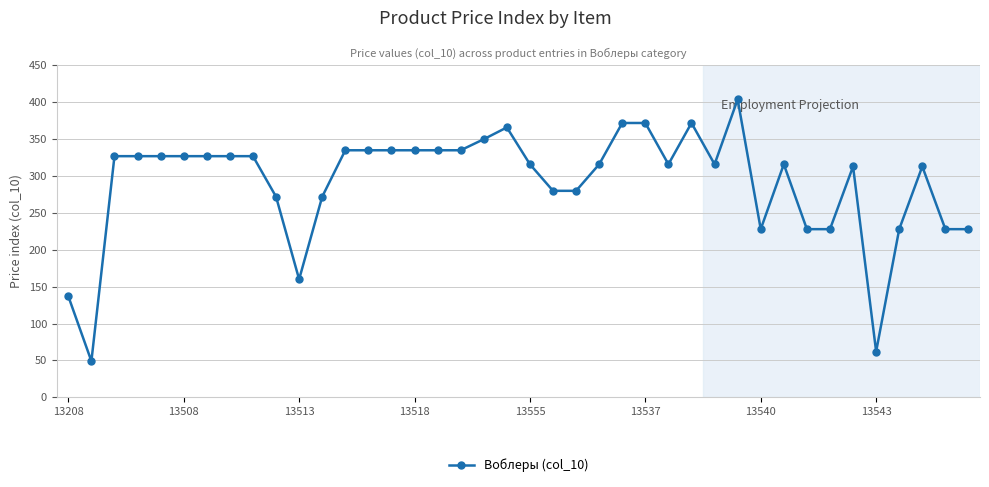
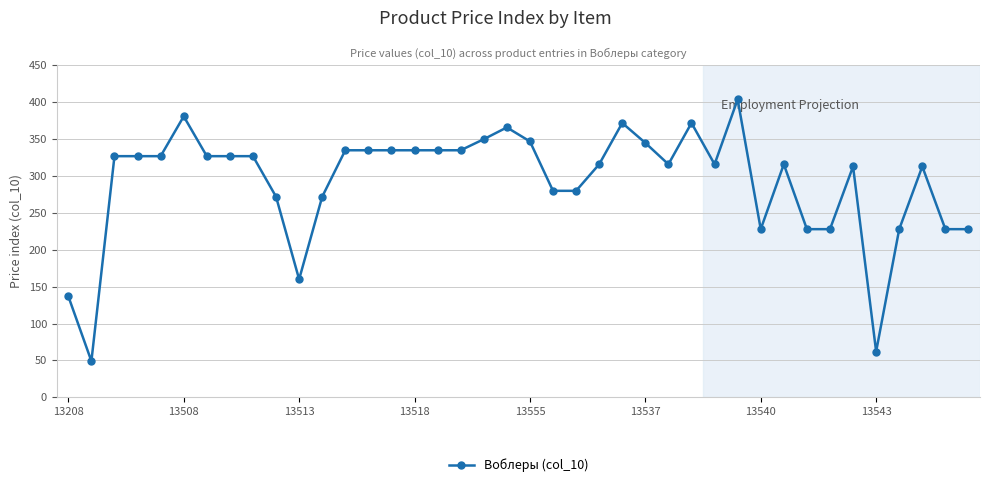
13508: 330 -> 380
13555: 320 -> 350
13537: 370 -> 350
